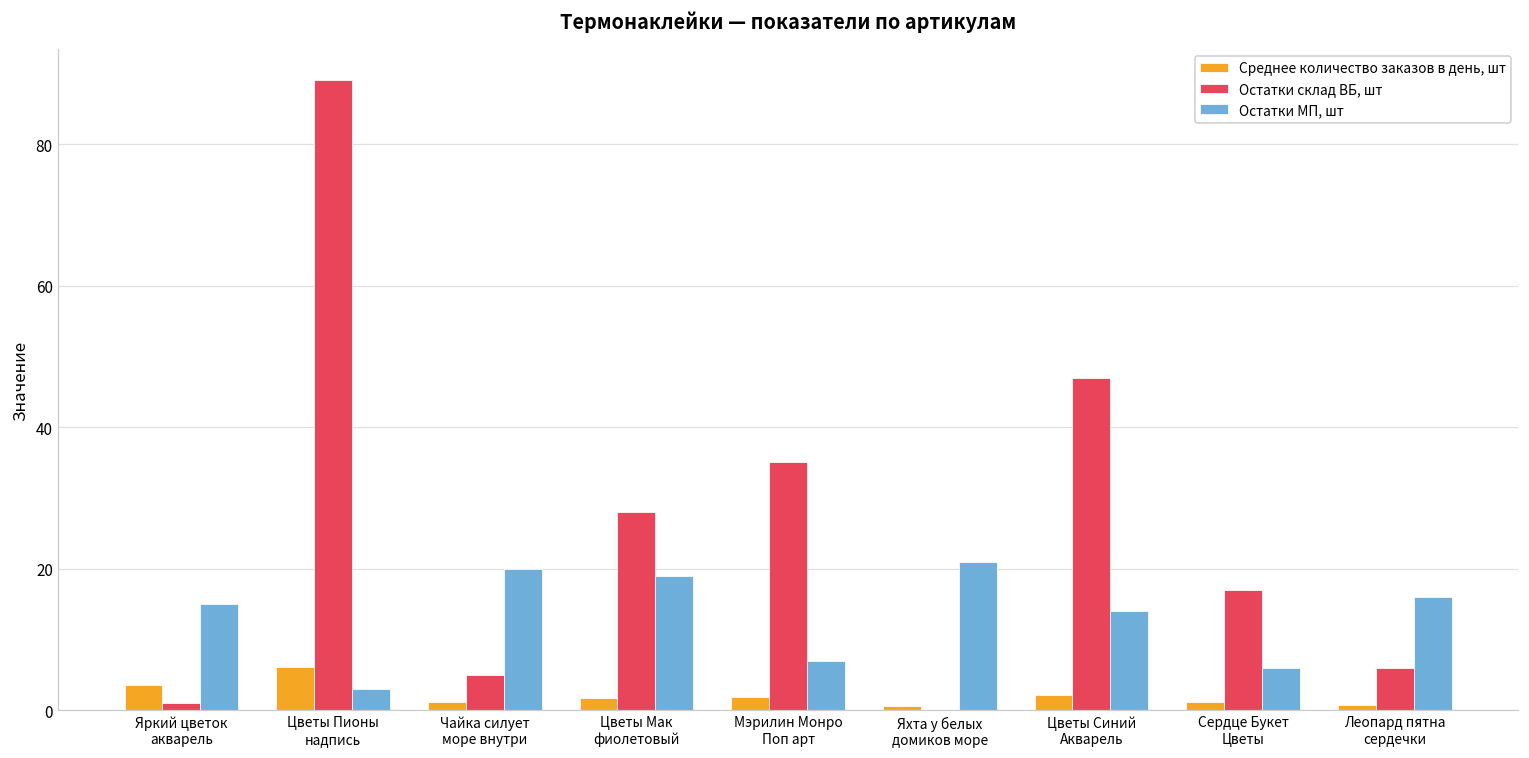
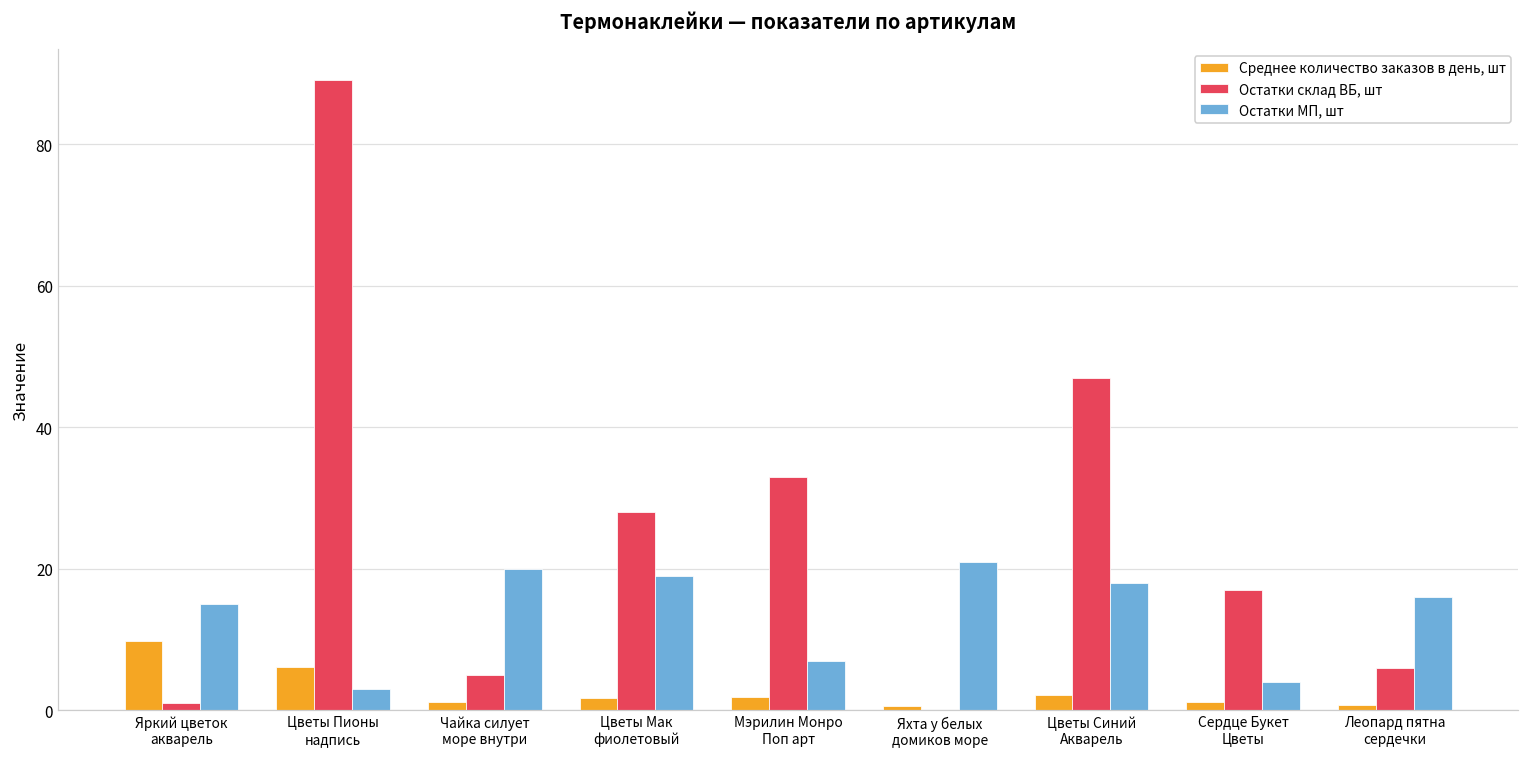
Среднее количество заказов в день, шт, Яркий цветок акварель: 4 -> 10
Остатки склад ВБ, шт, Мэрилин Монро Поп арт: 35 -> 33
Остатки МП, шт, Цветы Синий Акварель: 14 -> 18
Остатки МП, шт, Сердце Букет Цветы: 6 -> 4
